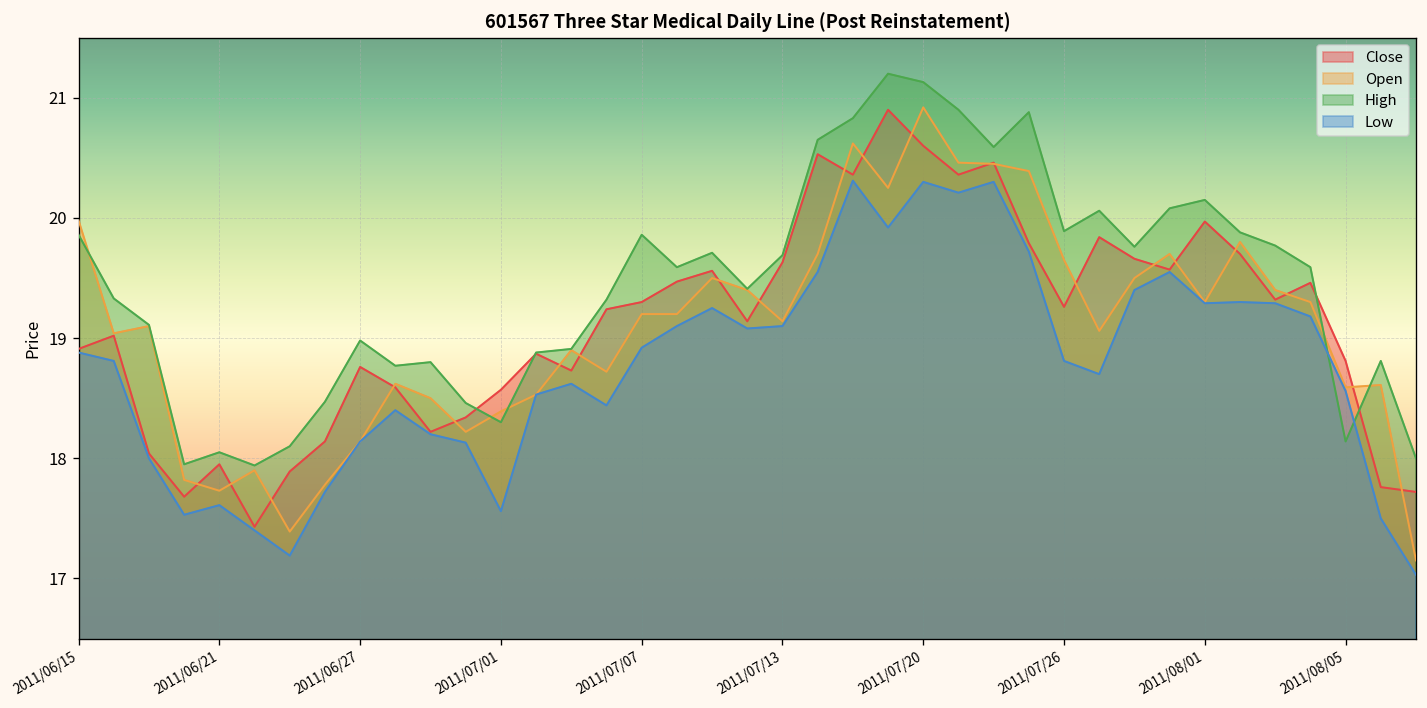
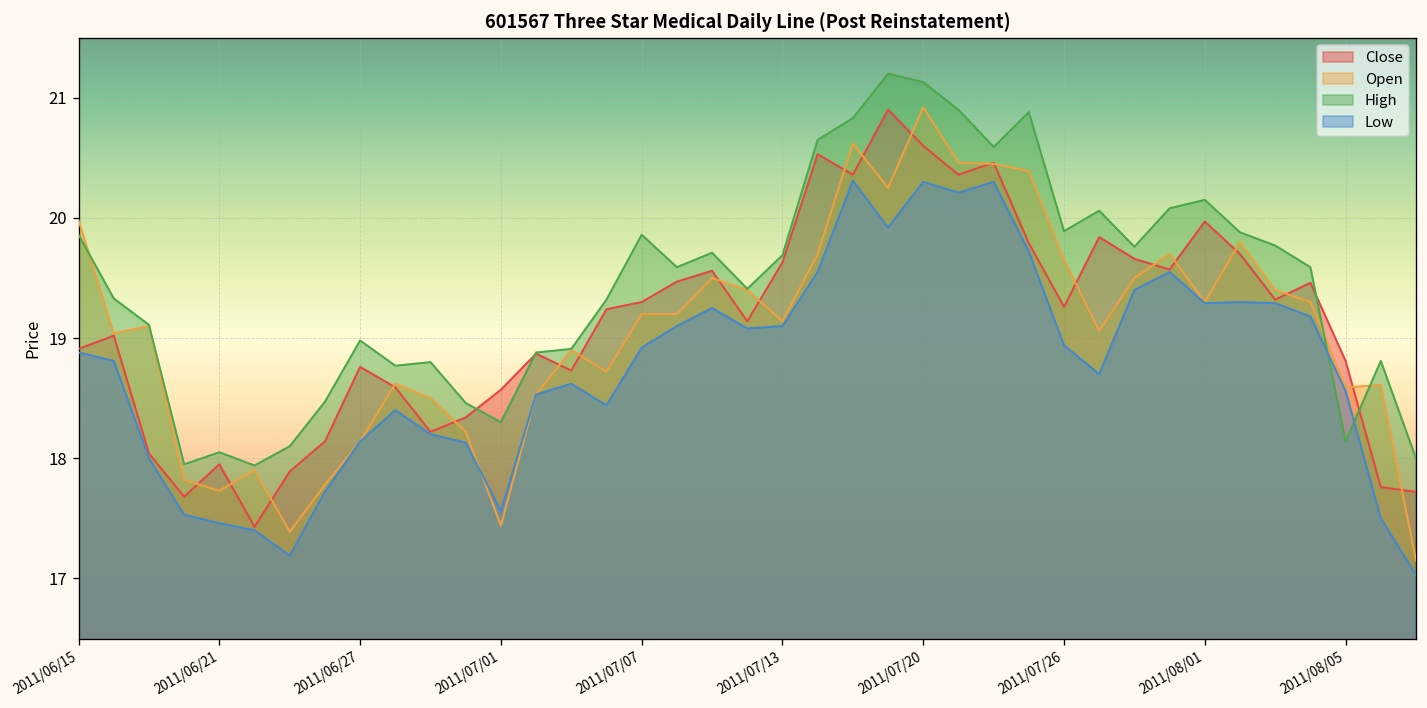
Low, 2011/06/21: 17.61 -> 17.46
Open, 2011/07/01: 18.39 -> 17.44
Low, 2011/07/26: 18.81 -> 18.94
